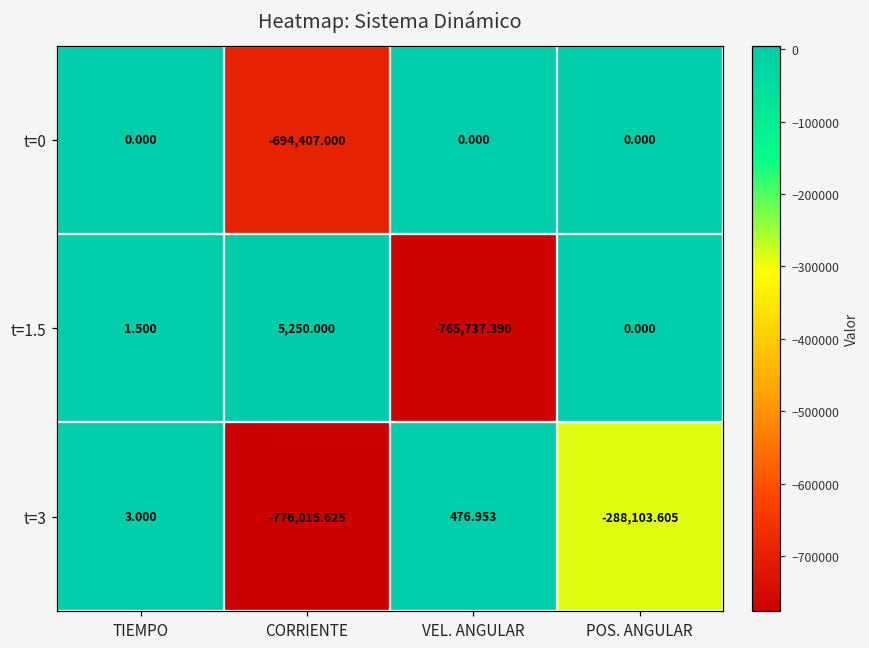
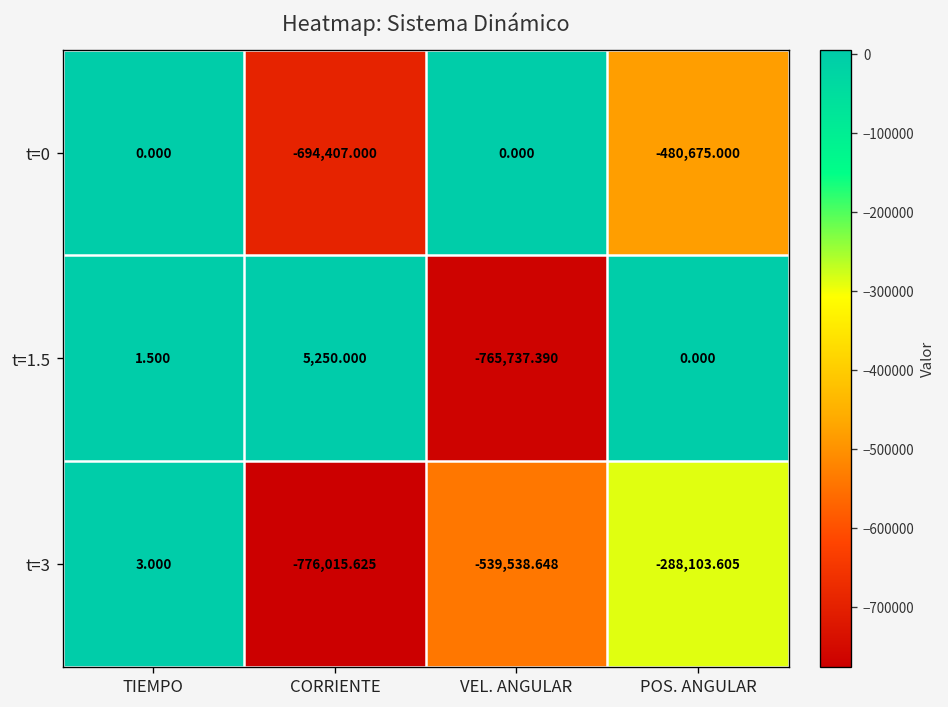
t=0, POS. ANGULAR: 0.000 -> -480,675.000
t=3, VEL. ANGULAR: 476.953 -> -539,538.648
